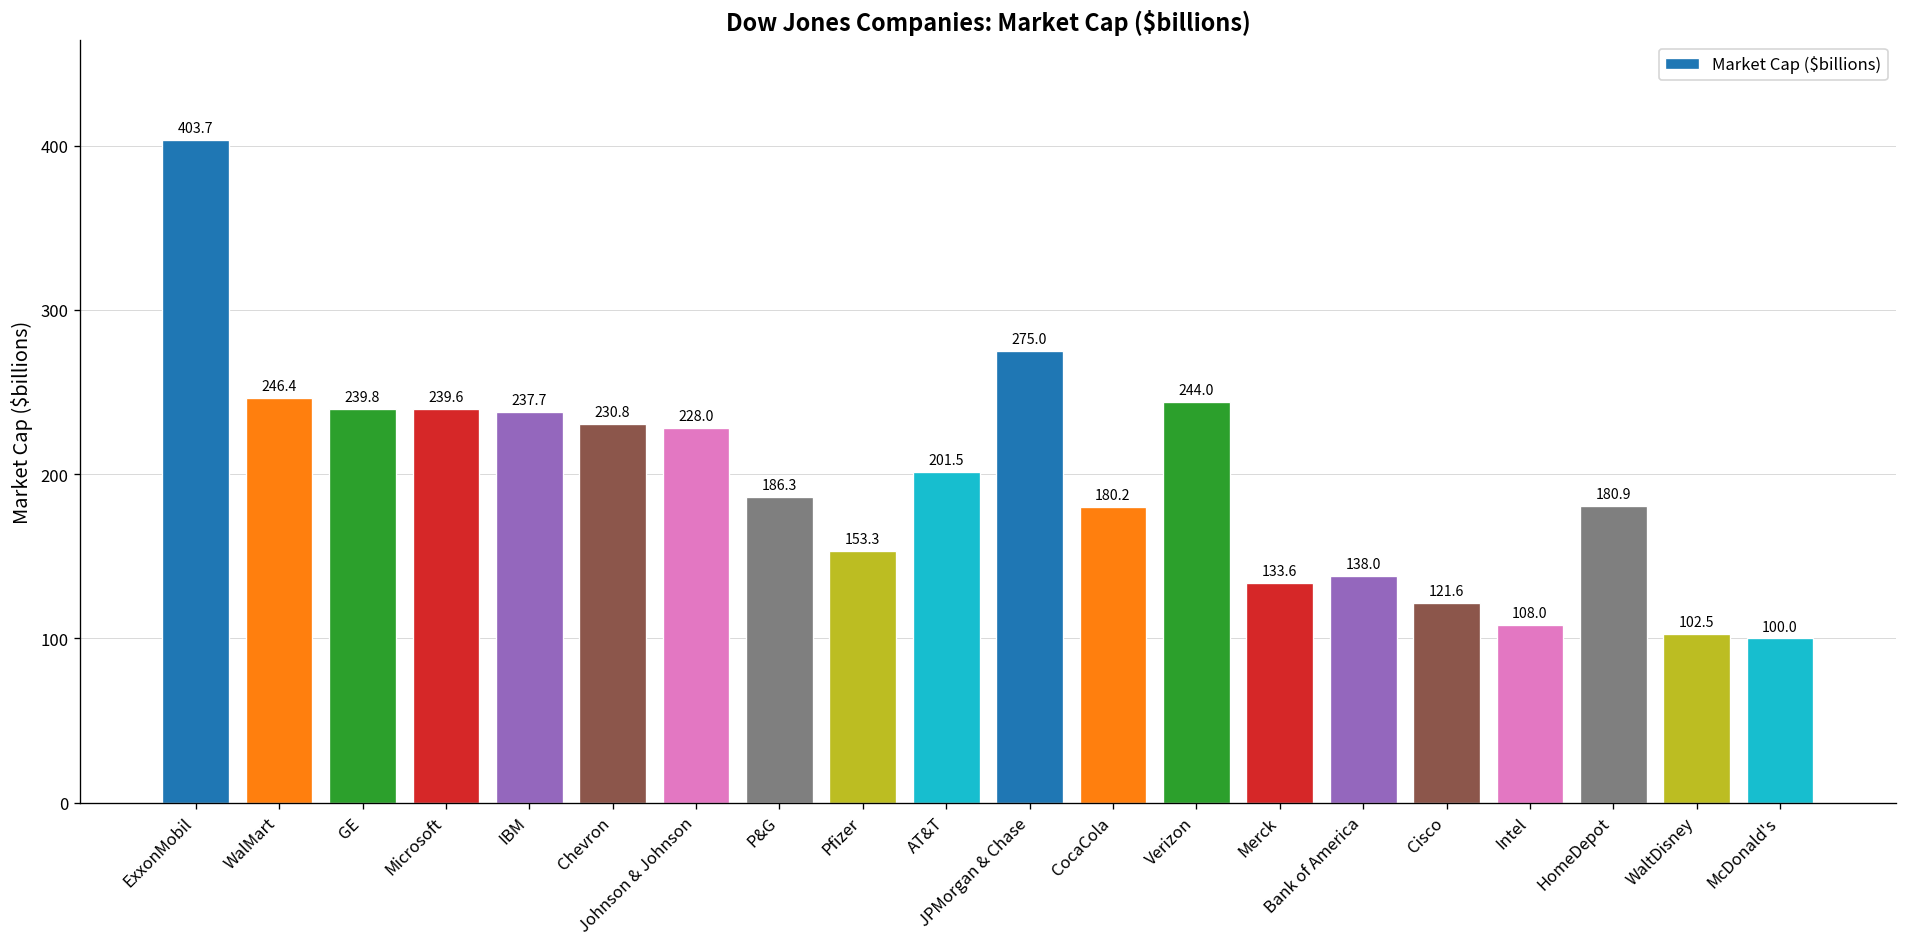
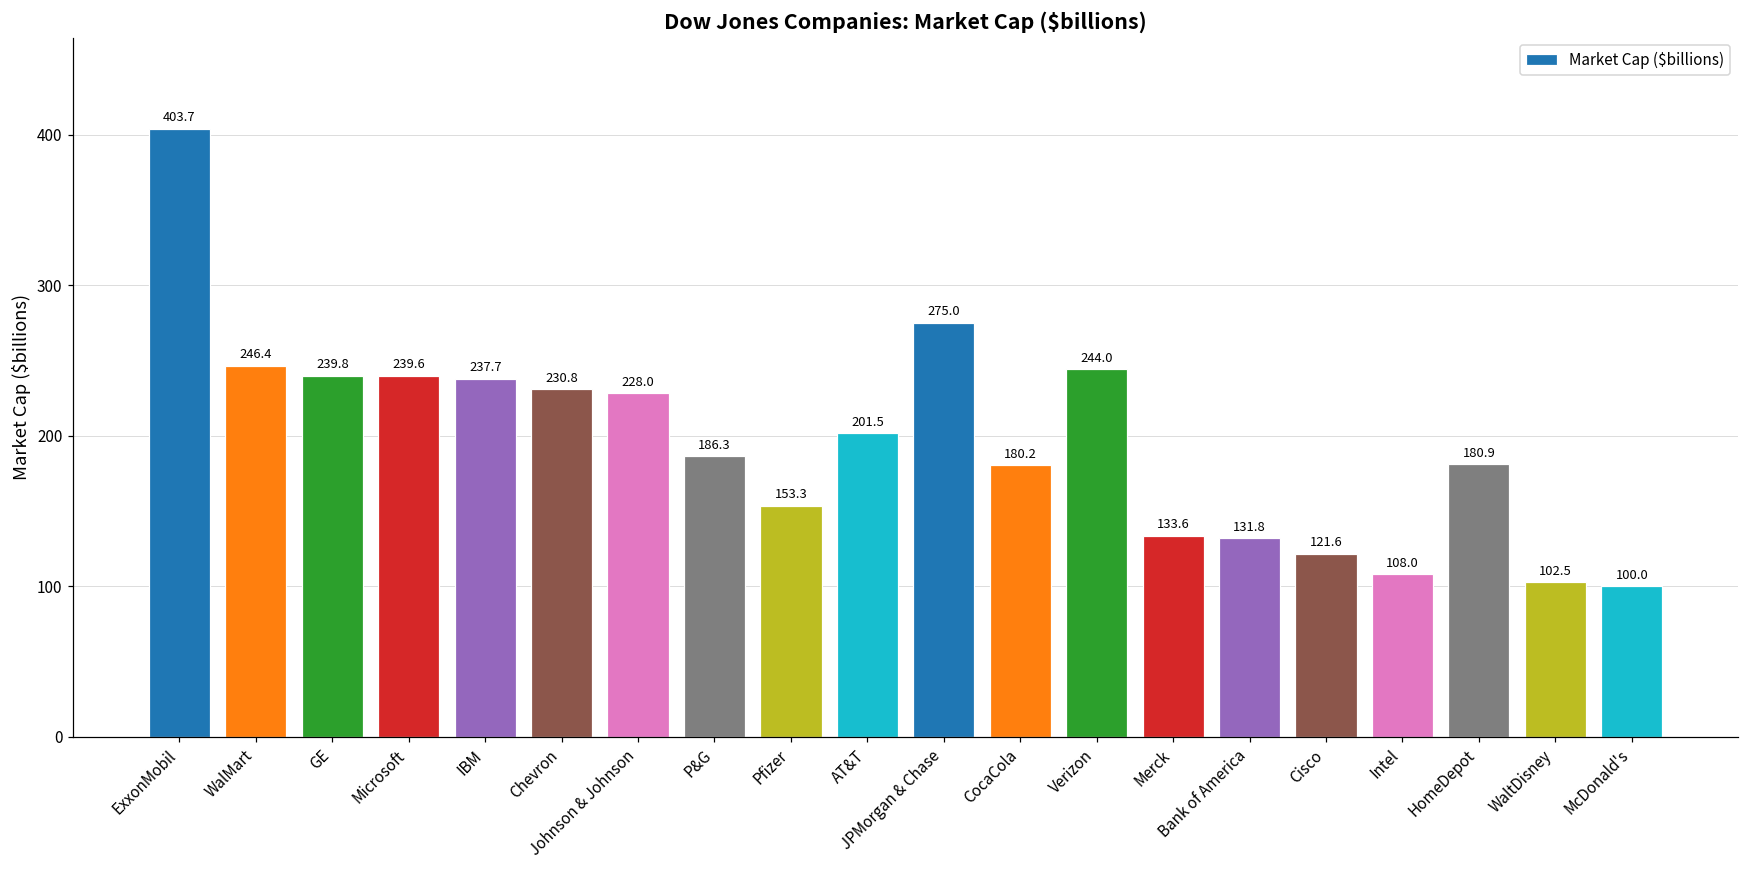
Bank of America: 138.0 -> 131.8
